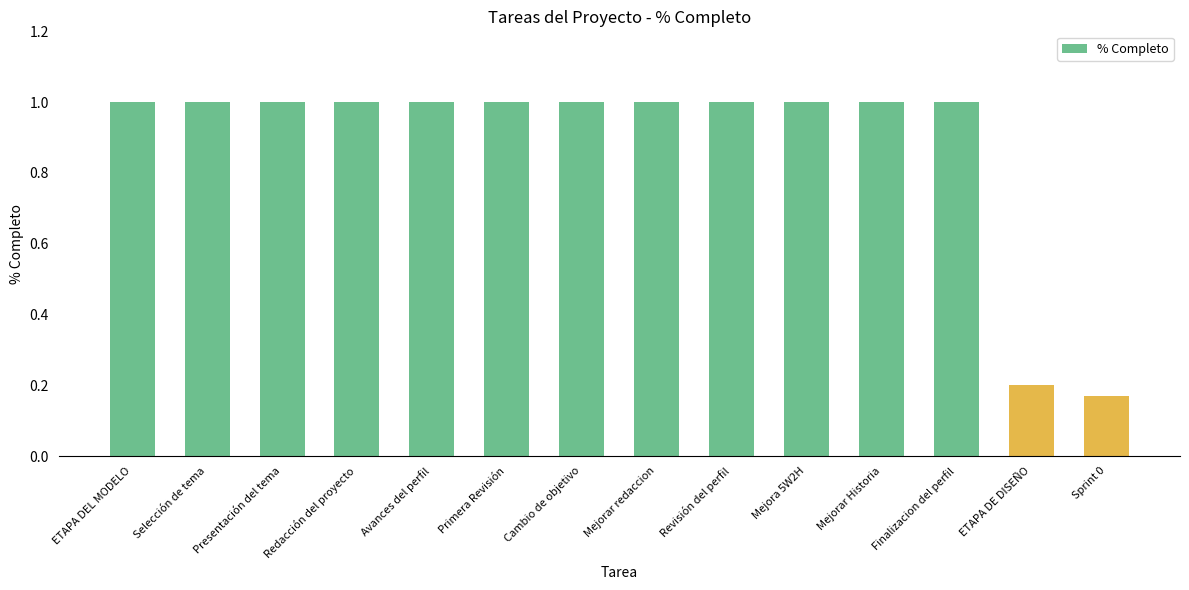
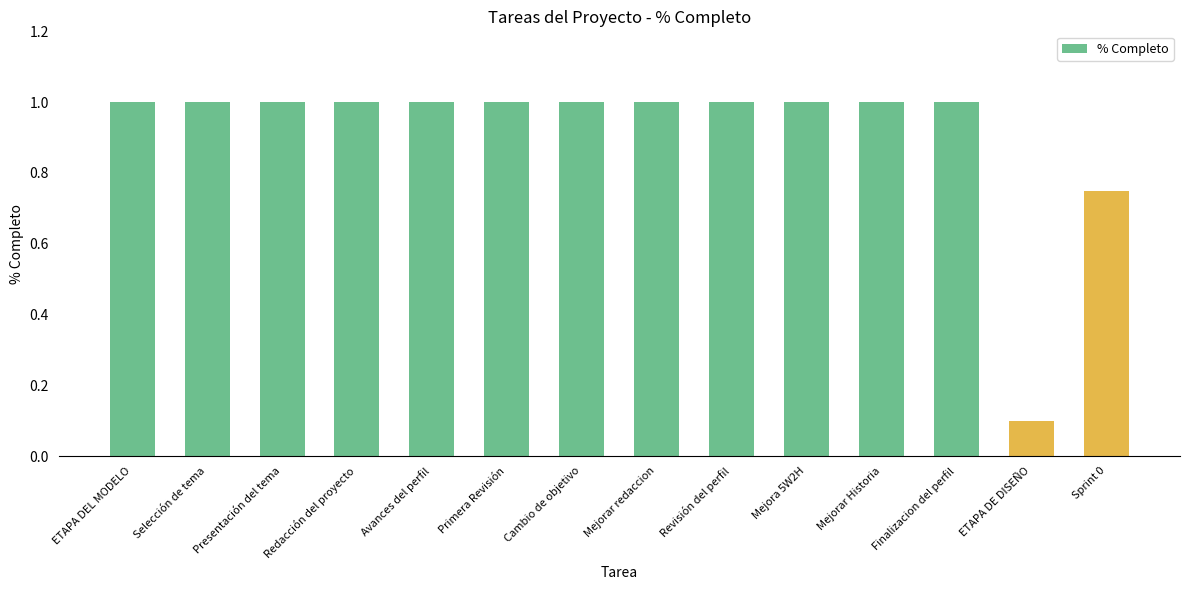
ETAPA DE DISEÑO: 0.2 -> 0.1
Sprint 0: 0.17 -> 0.75
